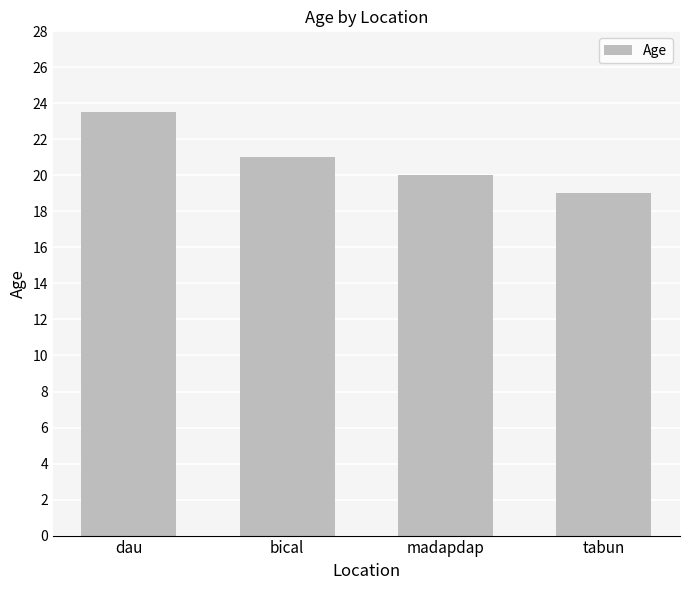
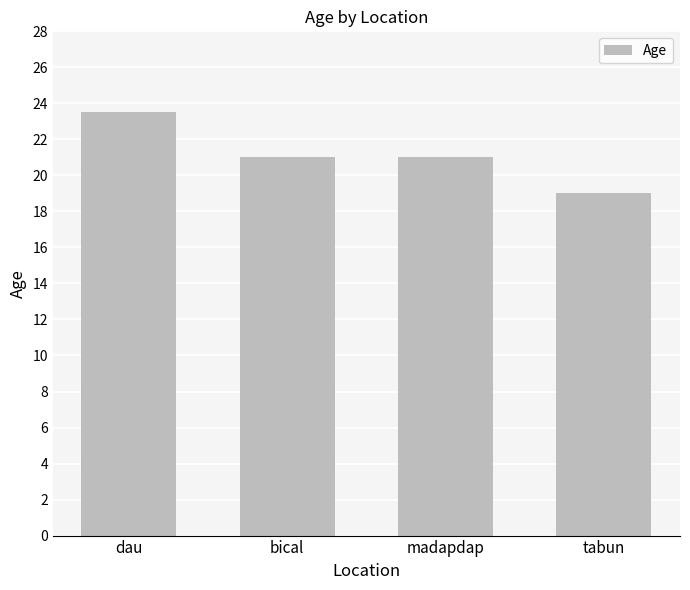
madapdap: 20 -> 21
